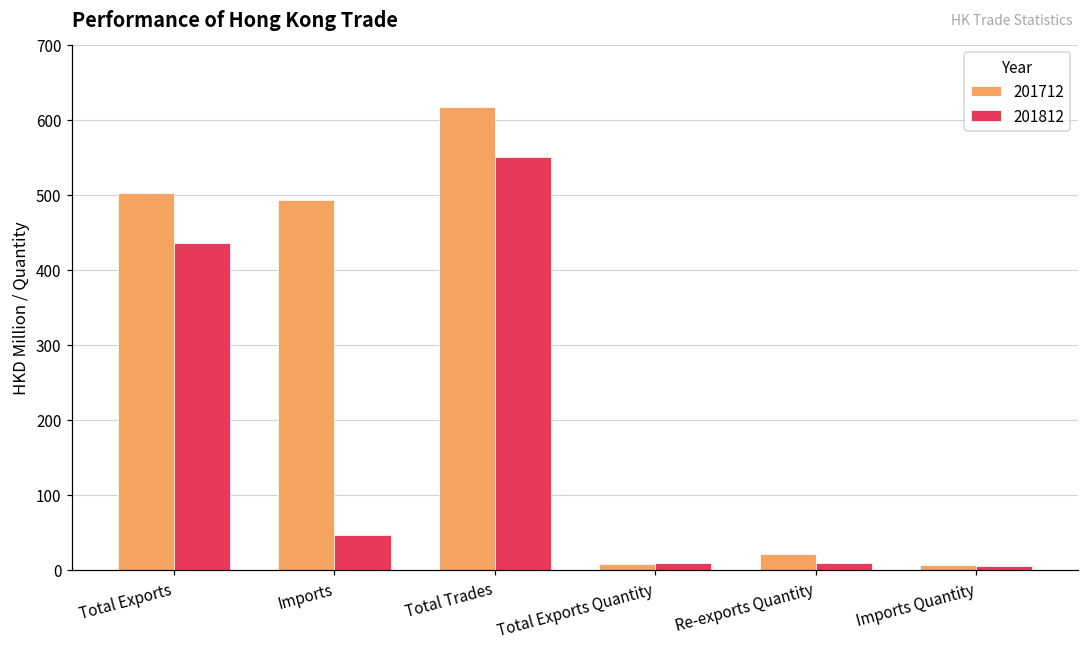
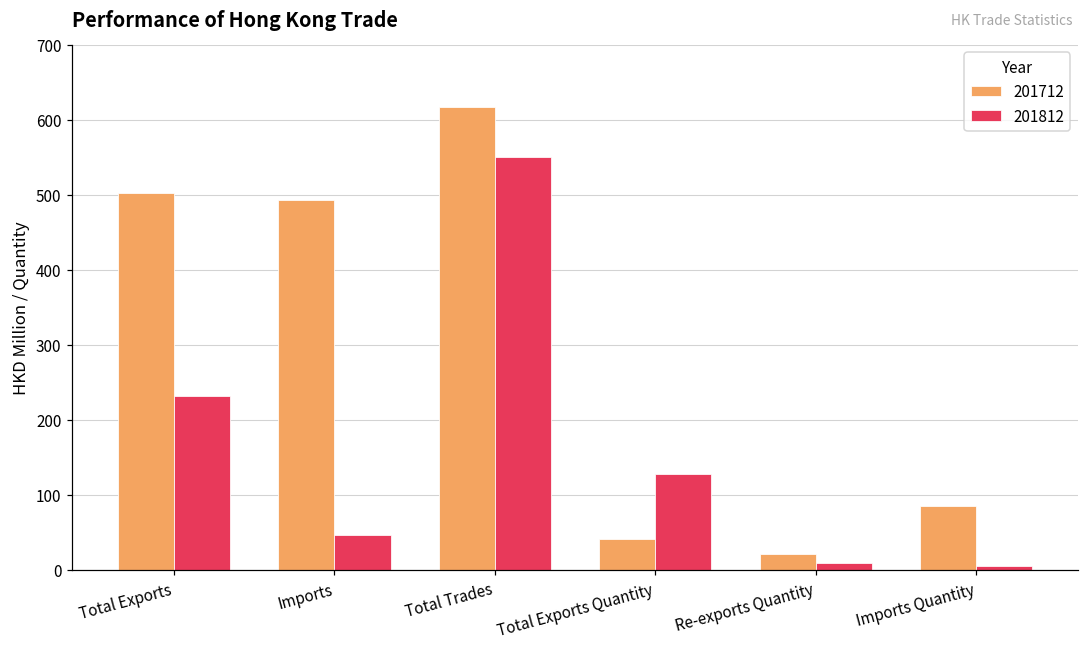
201812, Total Exports: 440 -> 230
201712, Total Exports Quantity: 10 -> 40
201812, Total Exports Quantity: 10 -> 130
201712, Imports Quantity: 10 -> 90
